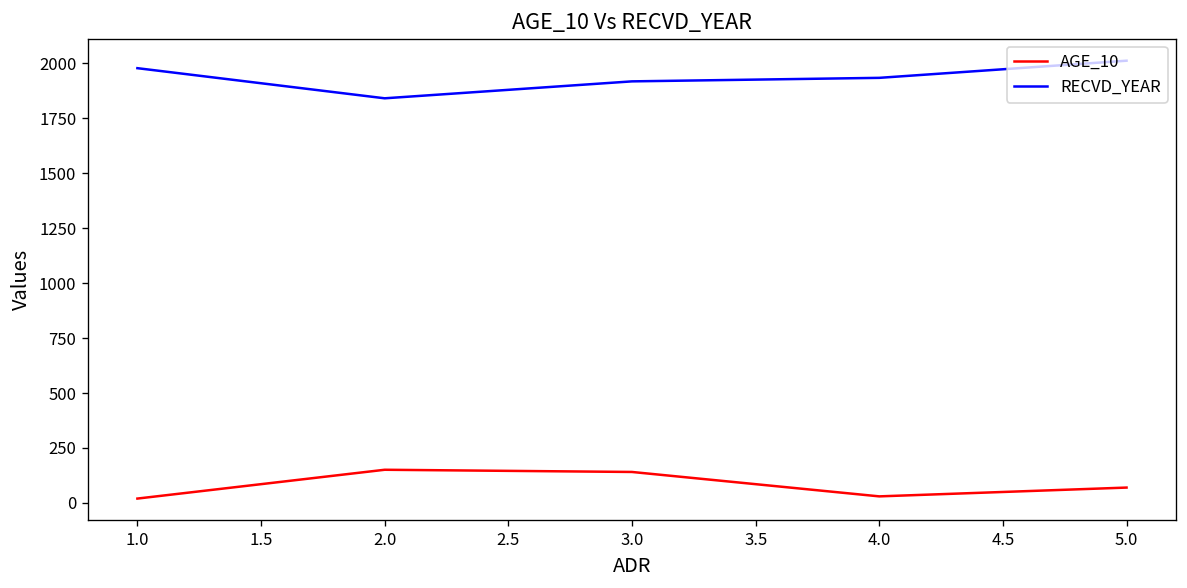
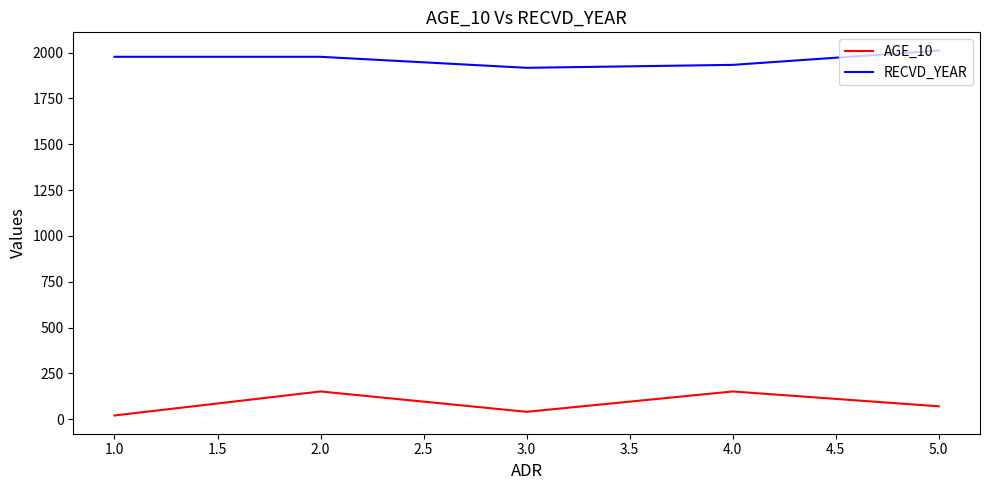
RECVD_YEAR, 2.0: 1840 -> 1980
AGE_10, 3.0: 140 -> 40
AGE_10, 4.0: 30 -> 150
